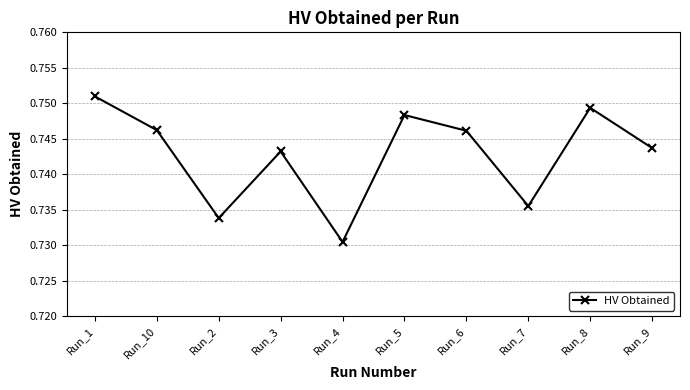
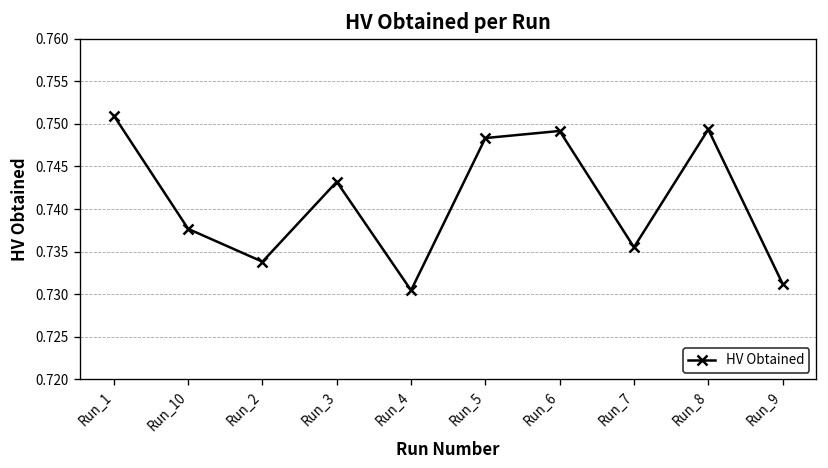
Run_10: 0.746 -> 0.738
Run_6: 0.746 -> 0.749
Run_9: 0.744 -> 0.731
